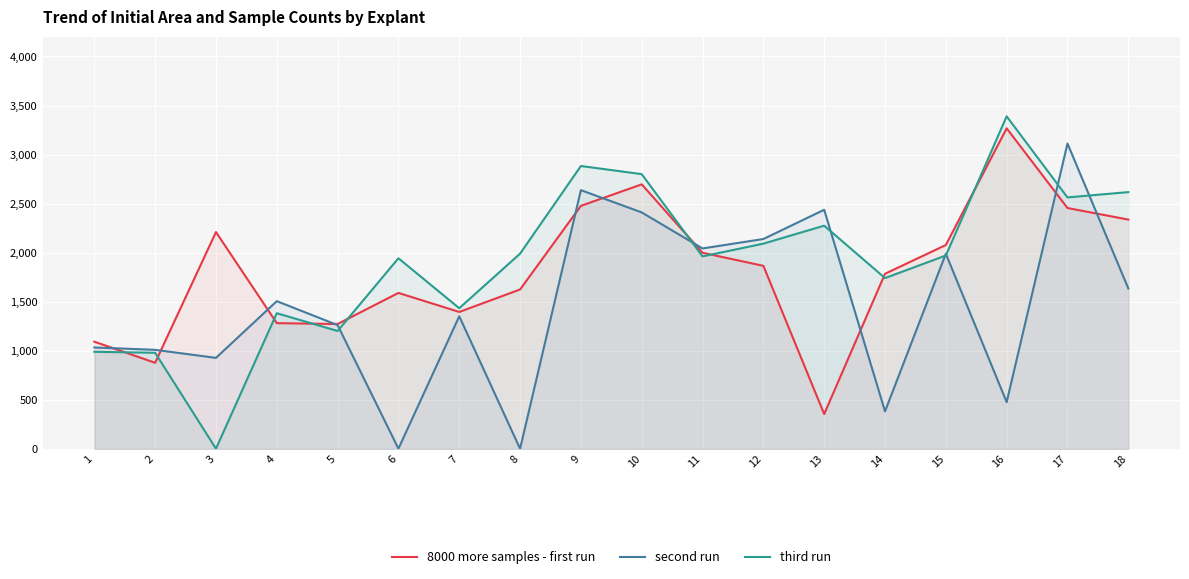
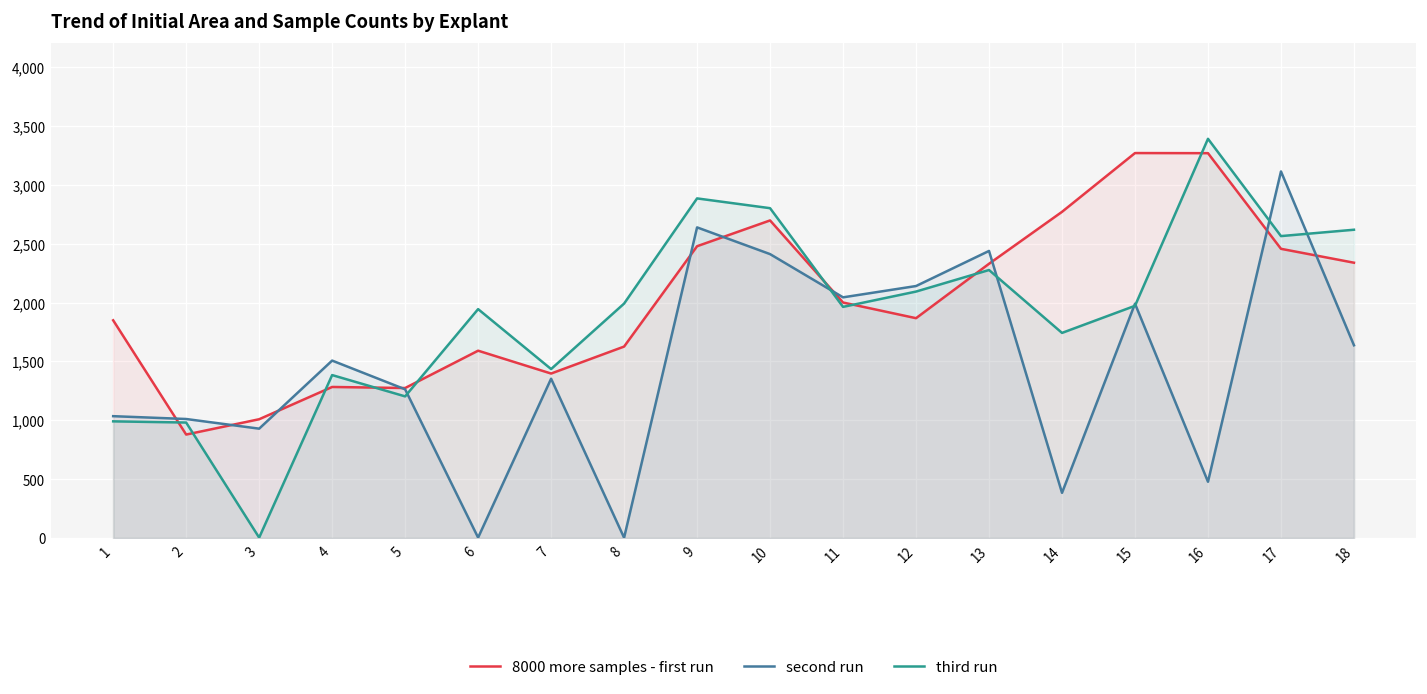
8000 more samples - first run, 1: 1,100 -> 1,800
8000 more samples - first run, 3: 2,200 -> 1,000
8000 more samples - first run, 13: 400 -> 2,300
8000 more samples - first run, 14: 1,800 -> 2,800
8000 more samples - first run, 15: 2,100 -> 3,300
